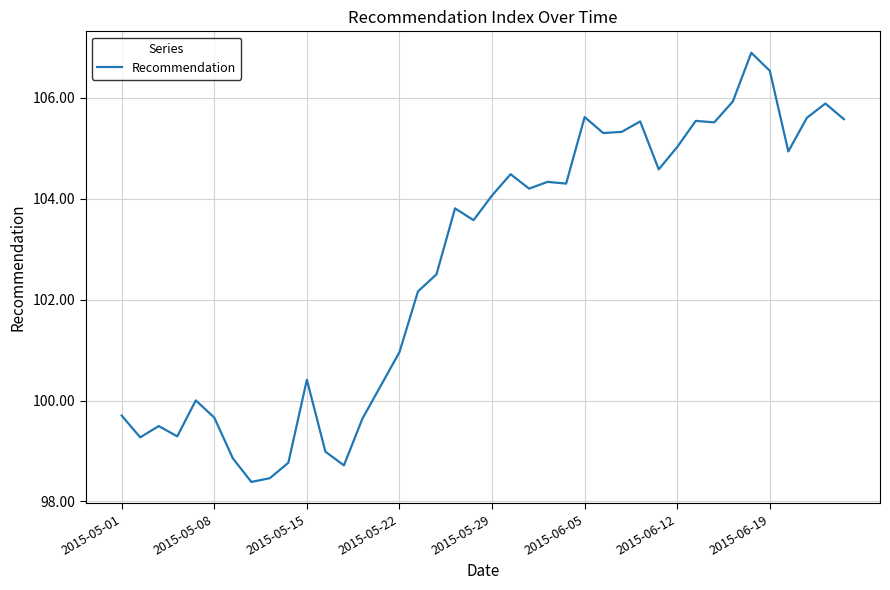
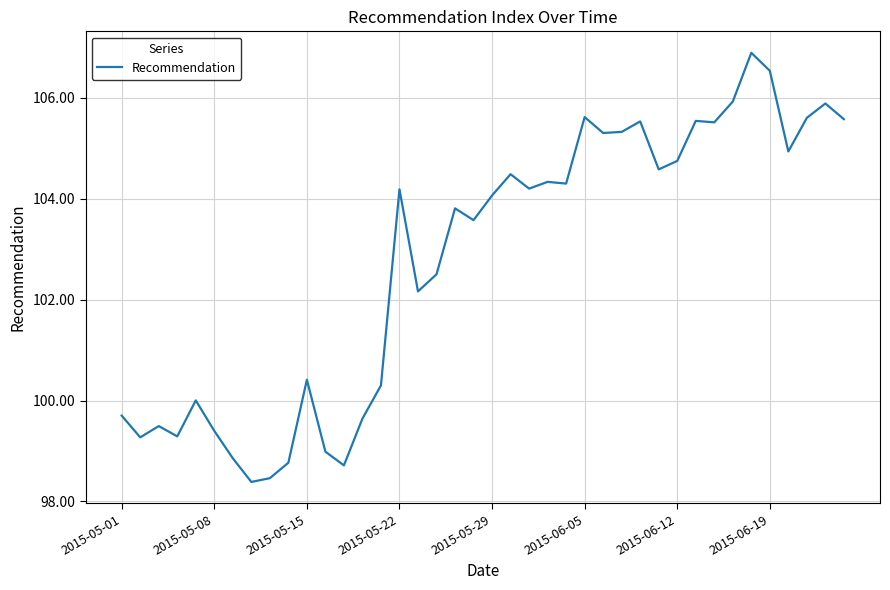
2015-05-08: 99.7 -> 99.4
2015-05-22: 101.0 -> 104.2
2015-06-12: 105.0 -> 104.8
